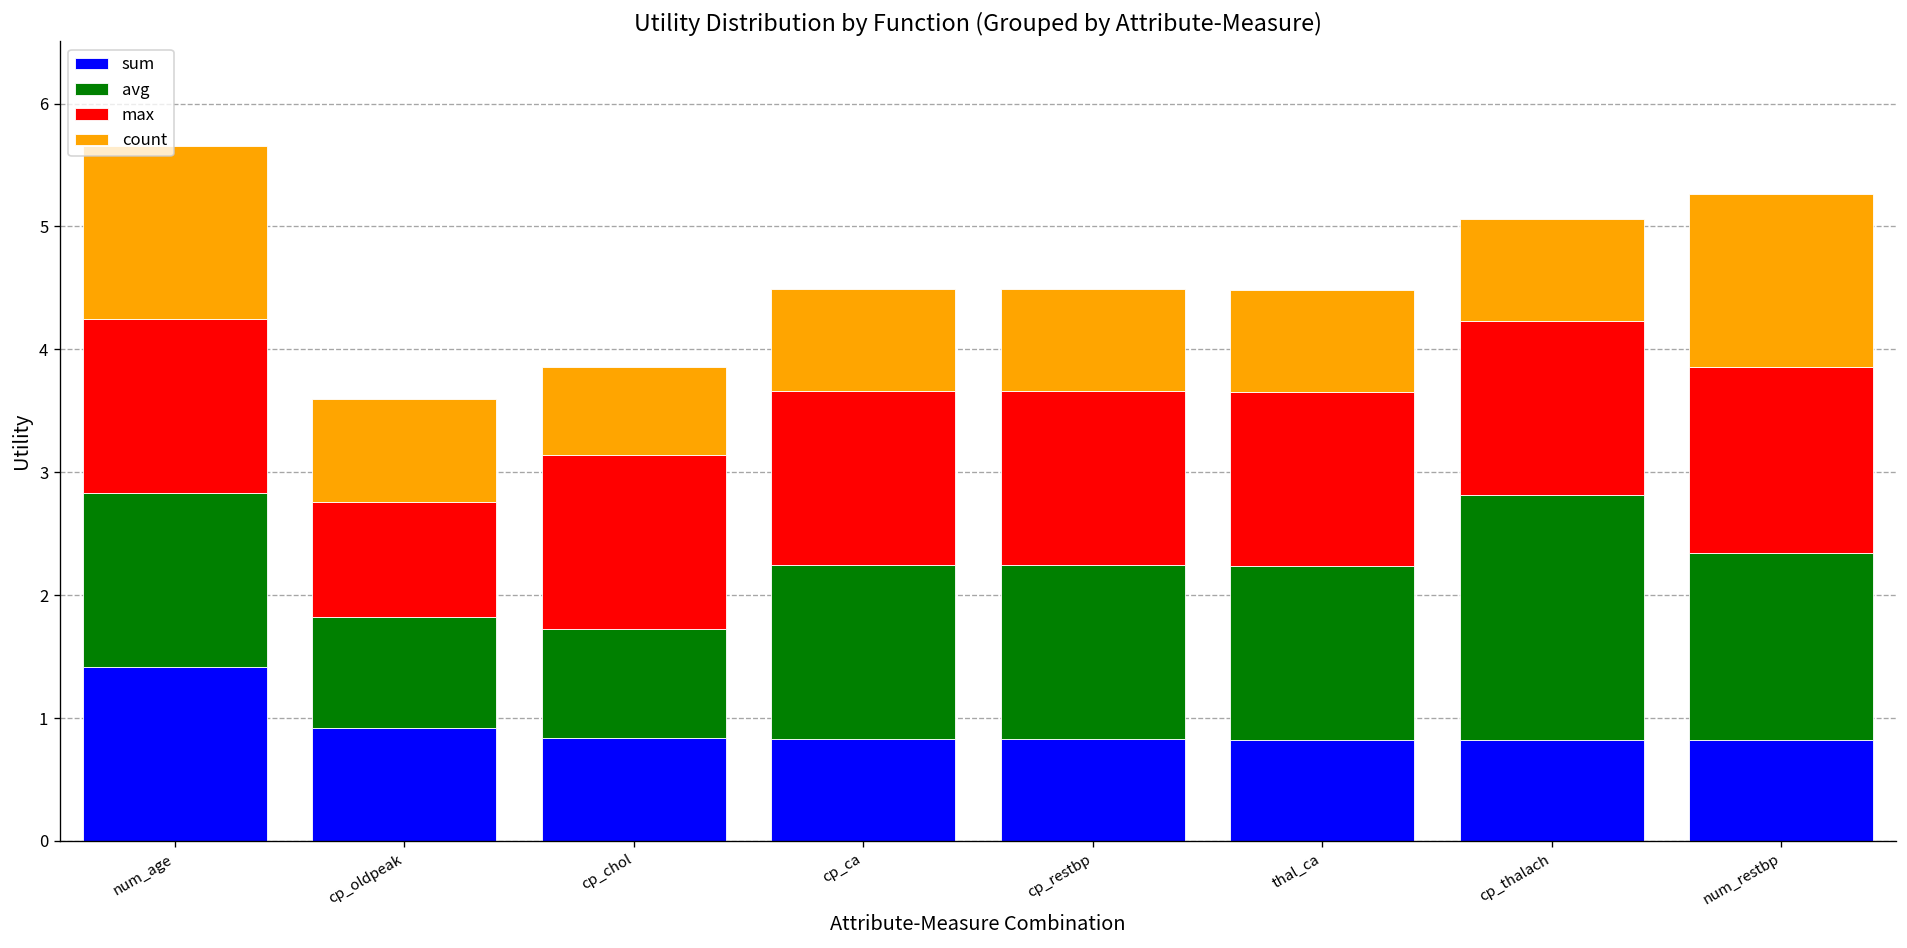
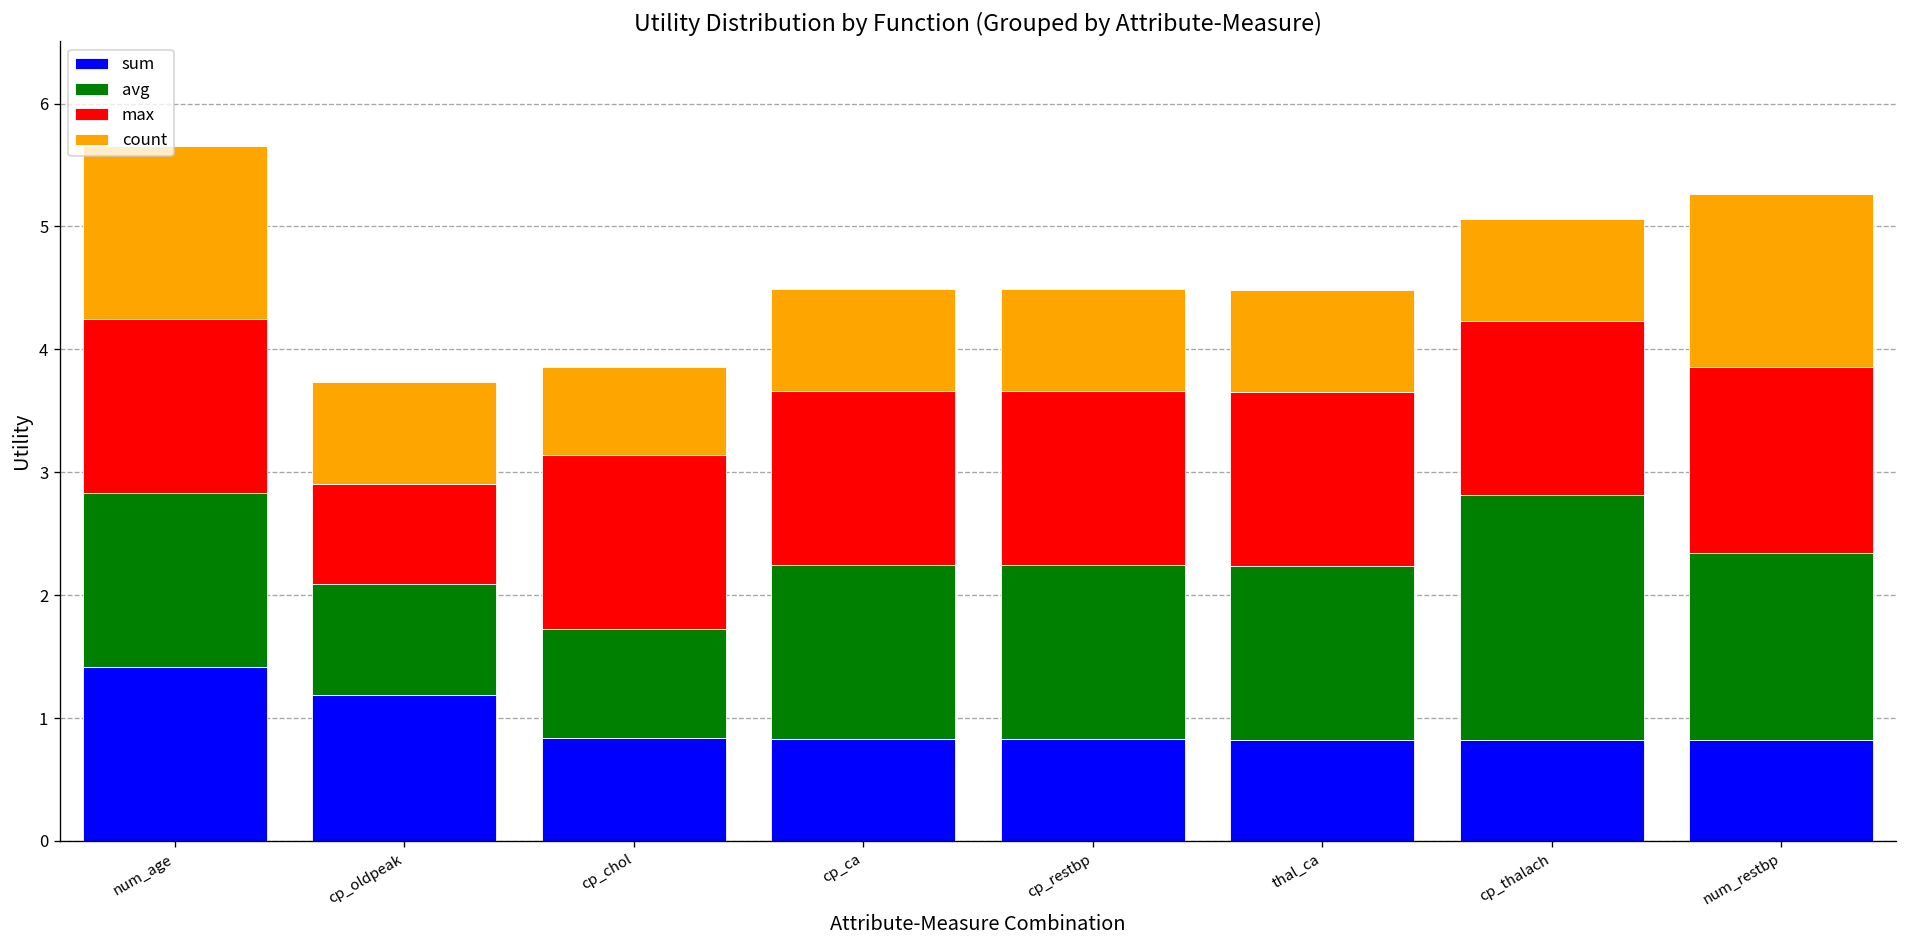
sum, cp_oldpeak: 0.92 -> 1.19
max, cp_oldpeak: 0.94 -> 0.82
